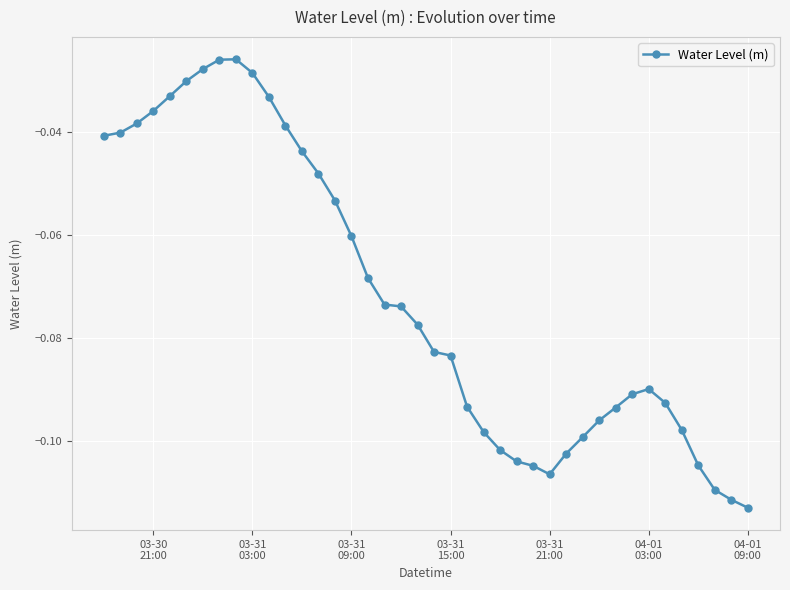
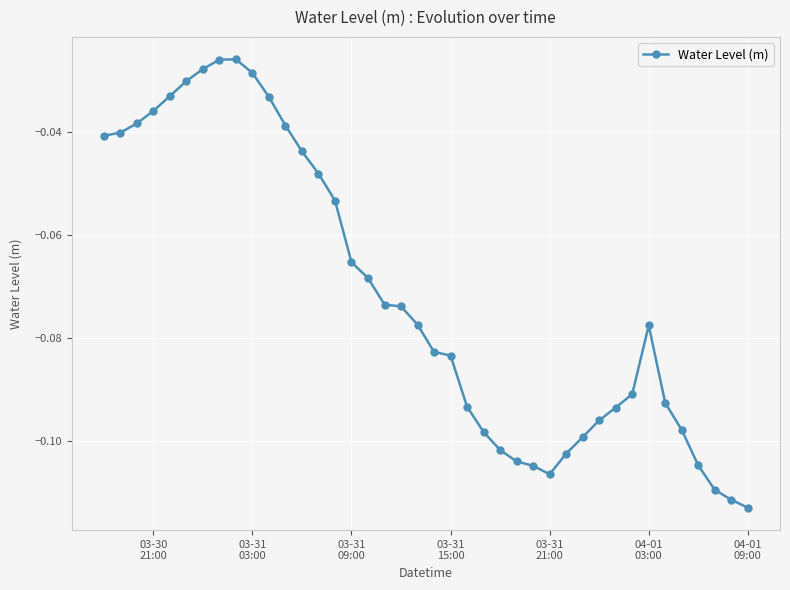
03-31 09:00: -0.060 -> -0.065
04-01 03:00: -0.090 -> -0.077
